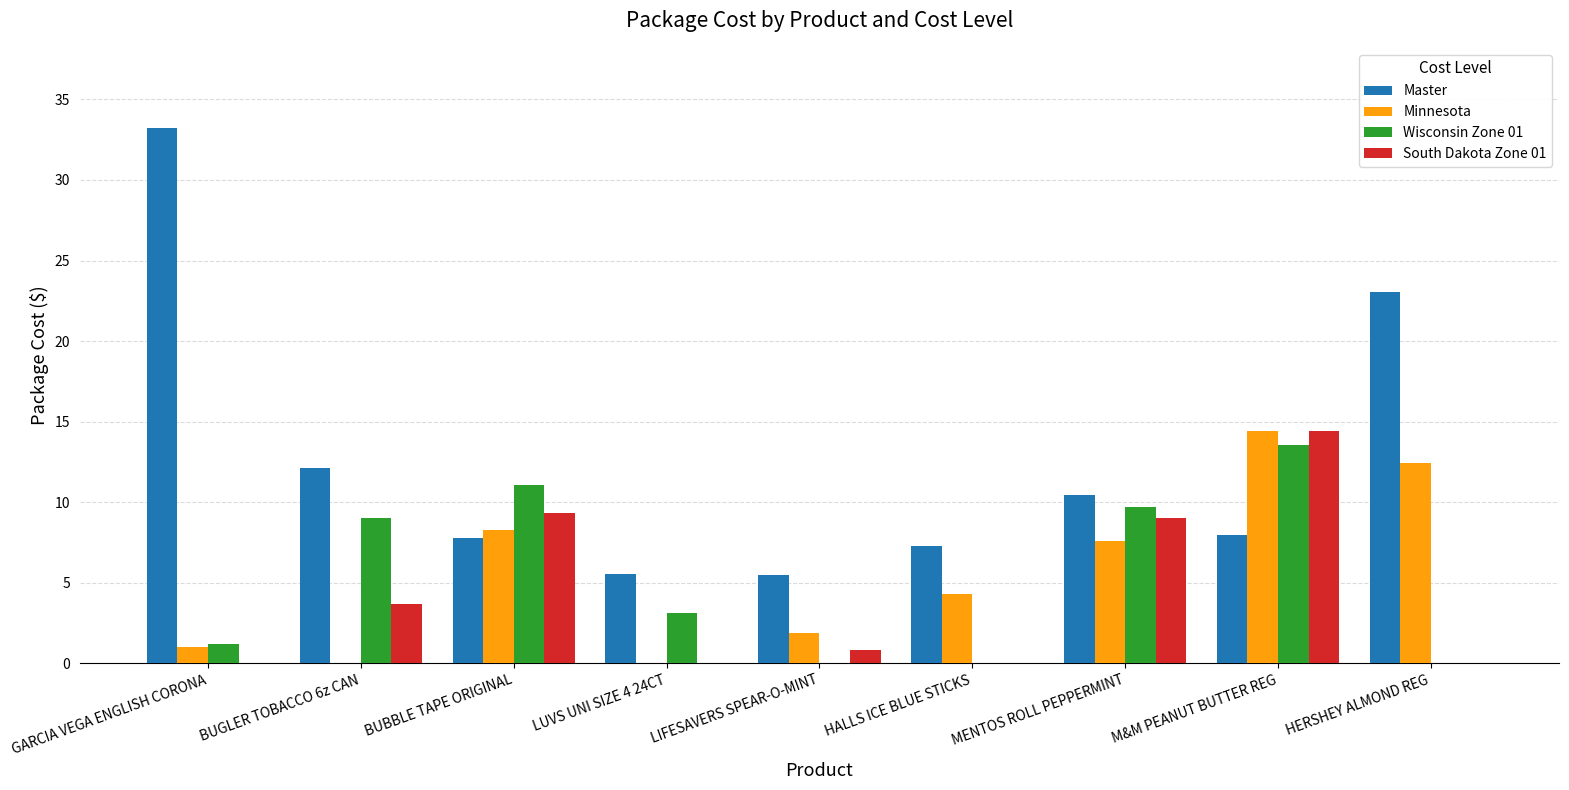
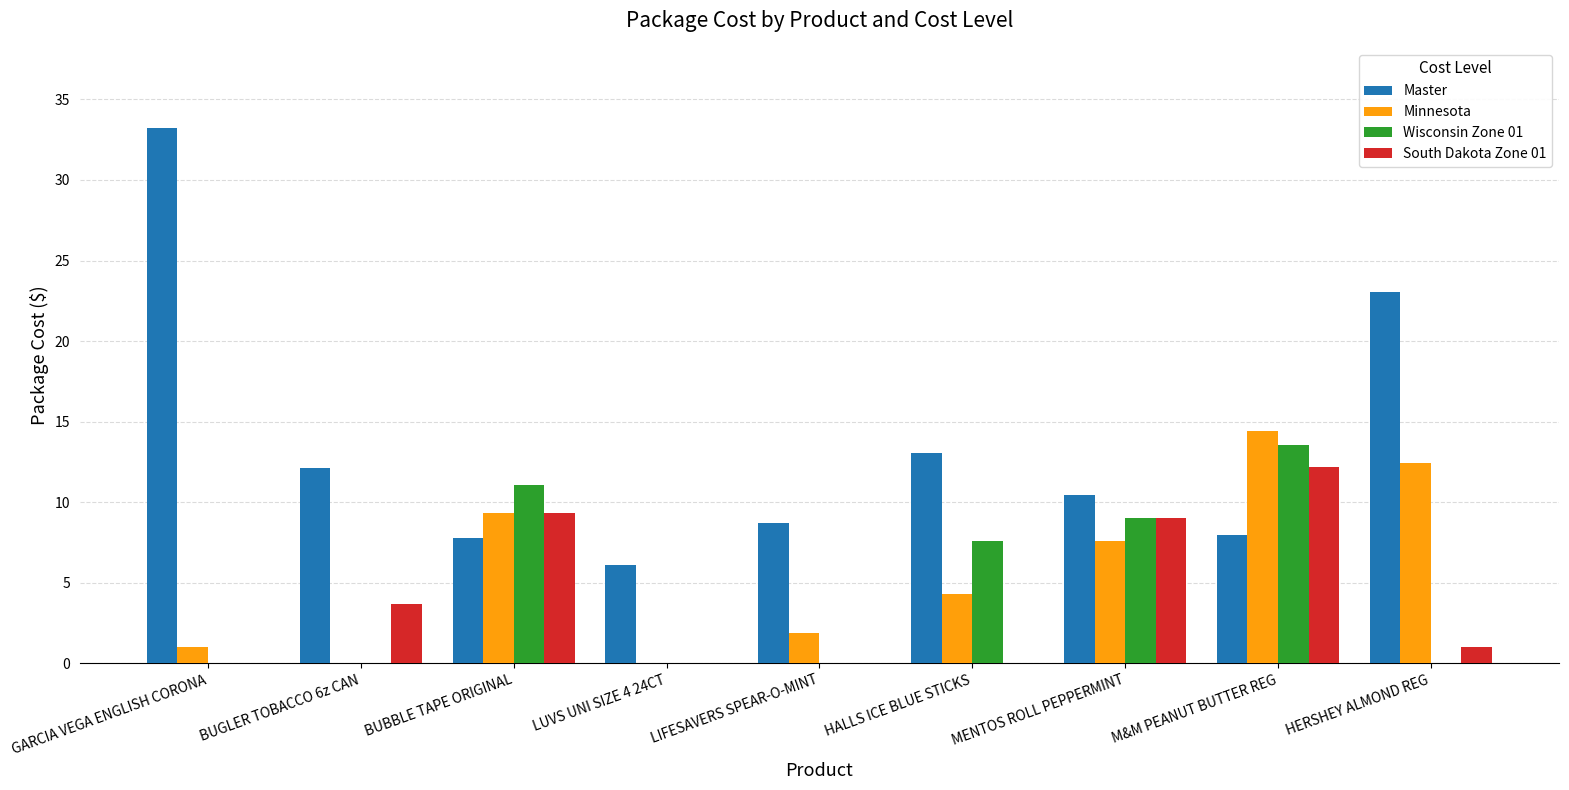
Wisconsin Zone 01, GARCIA VEGA ENGLISH CORONA: 1.2 -> 0.0
Wisconsin Zone 01, BUGLER TOBACCO 6z CAN: 9 -> 0
Minnesota, BUBBLE TAPE ORIGINAL: 8.3 -> 9.4
Master, LUVS UNI SIZE 4 24CT: 5.5 -> 6.1
Wisconsin Zone 01, LUVS UNI SIZE 4 24CT: 3.1 -> 0.0
Master, LIFESAVERS SPEAR-O-MINT: 5.5 -> 8.7
South Dakota Zone 01, LIFESAVERS SPEAR-O-MINT: 0.8 -> 0.0
Master, HALLS ICE BLUE STICKS: 7.3 -> 13.0
Wisconsin Zone 01, HALLS ICE BLUE STICKS: 0.0 -> 7.6
Wisconsin Zone 01, MENTOS ROLL PEPPERMINT: 9.7 -> 9.0
South Dakota Zone 01, M&M PEANUT BUTTER REG: 14.4 -> 12.2
South Dakota Zone 01, HERSHEY ALMOND REG: 0 -> 1
